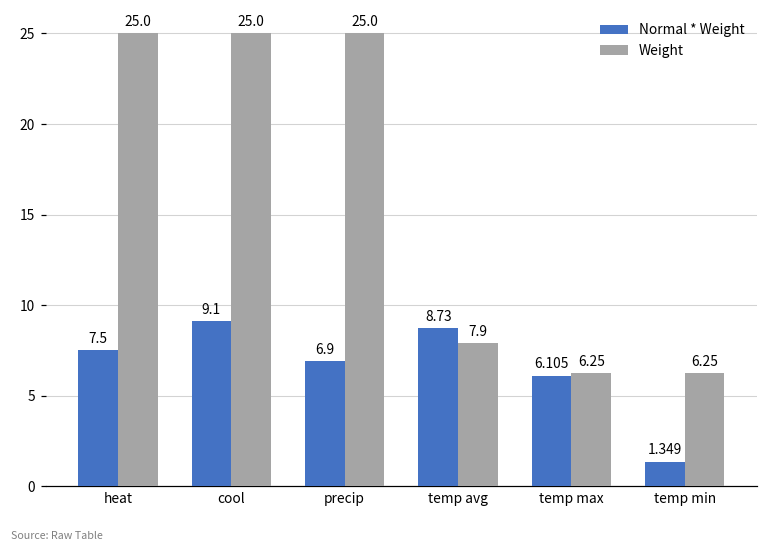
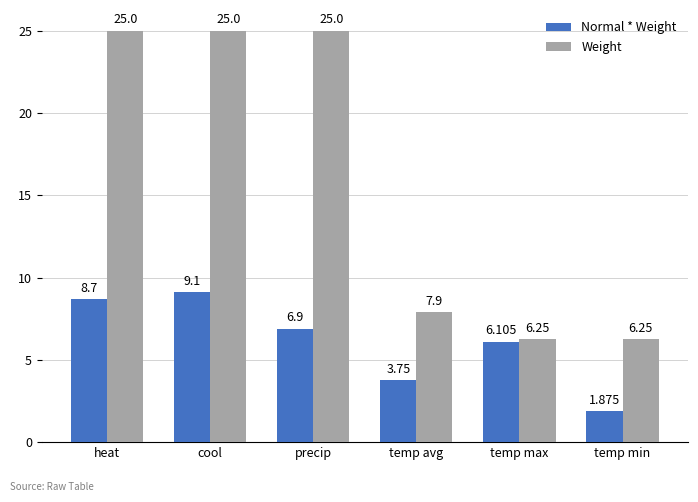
Normal * Weight, heat: 7.5 -> 8.7
Normal * Weight, temp avg: 8.73 -> 3.75
Normal * Weight, temp min: 1.349 -> 1.875
